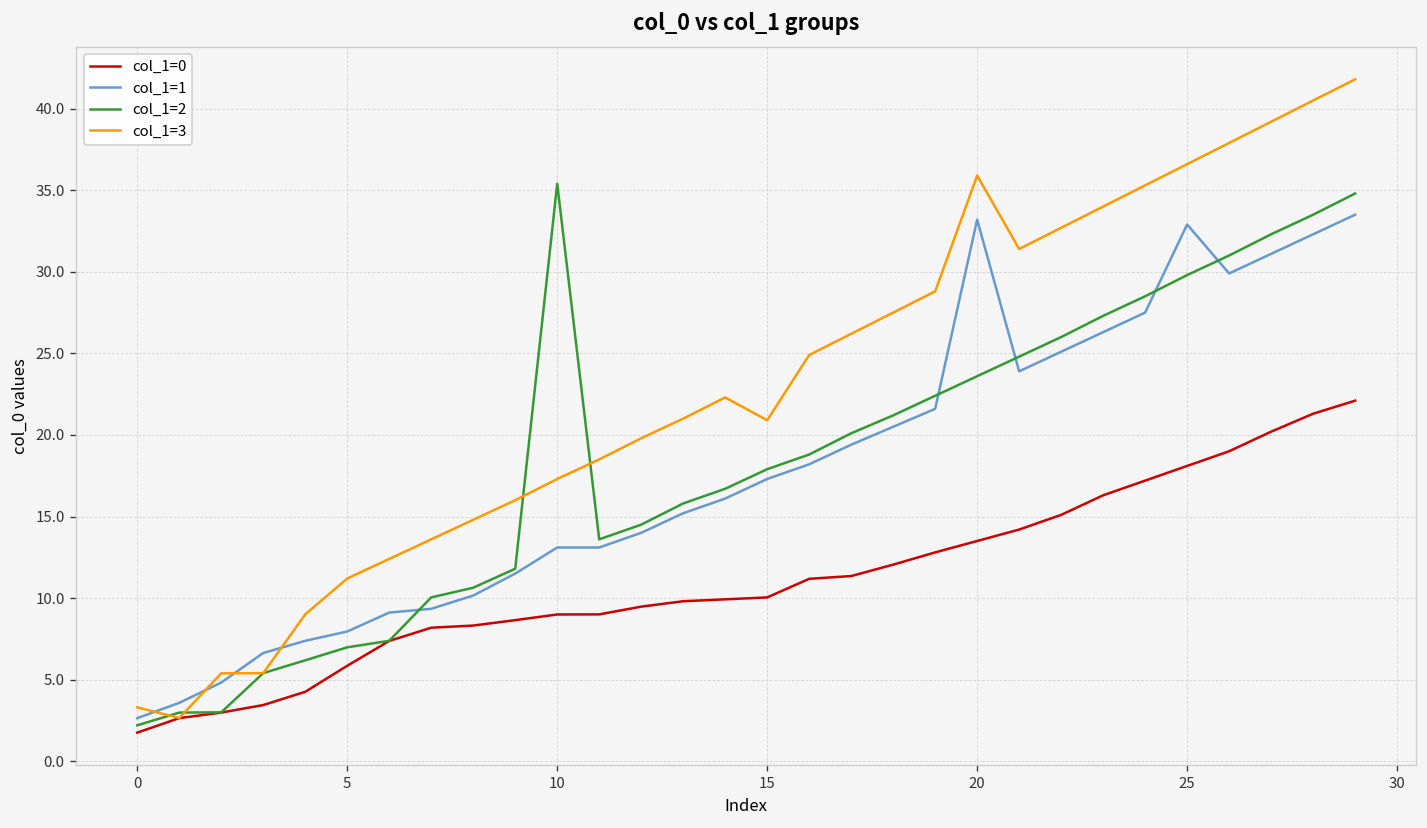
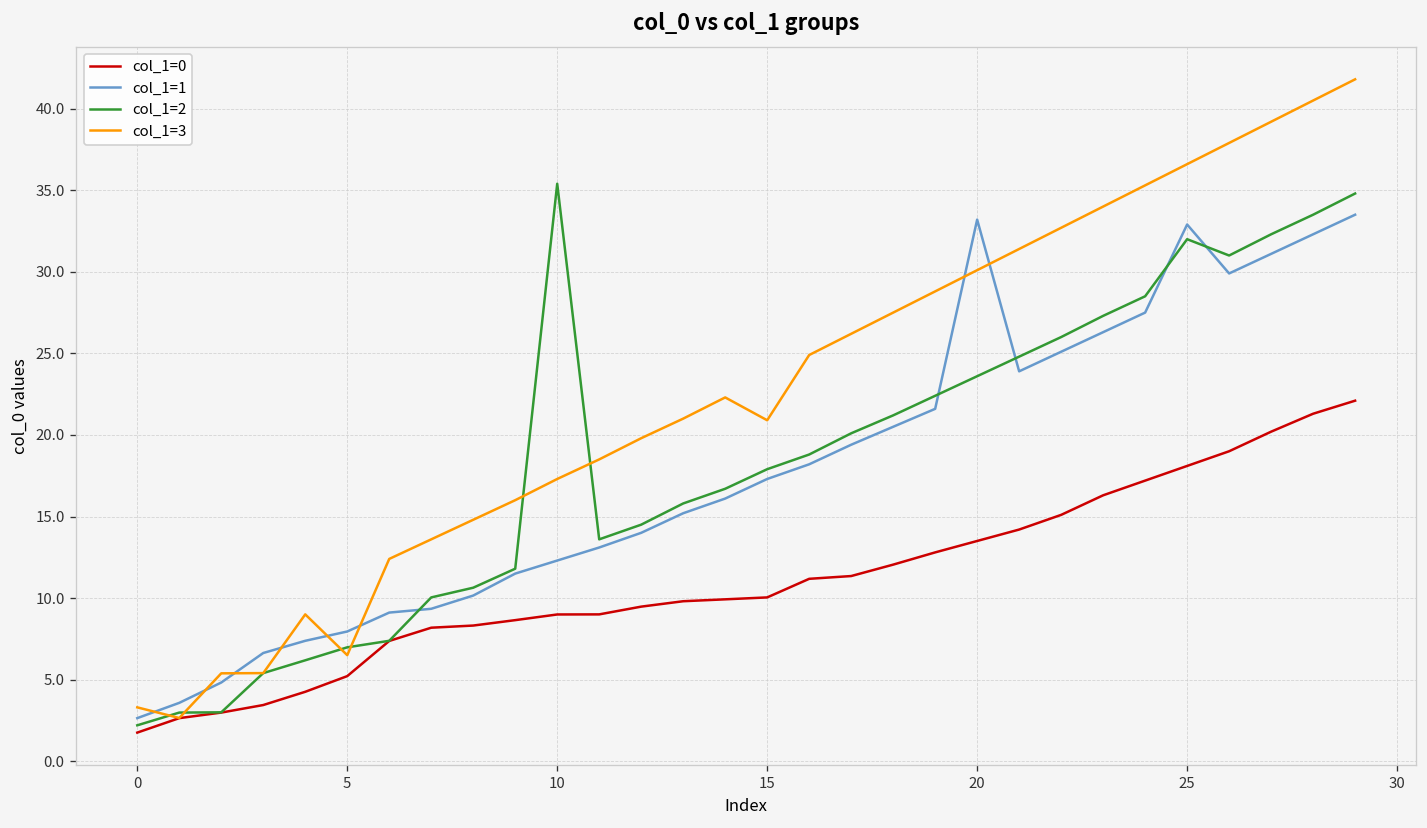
col_1=0, 5: 5.8 -> 5.2
col_1=3, 5: 11.2 -> 6.5
col_1=1, 10: 13.1 -> 12.3
col_1=3, 20: 35.9 -> 30.1
col_1=2, 25: 29.8 -> 32.0
